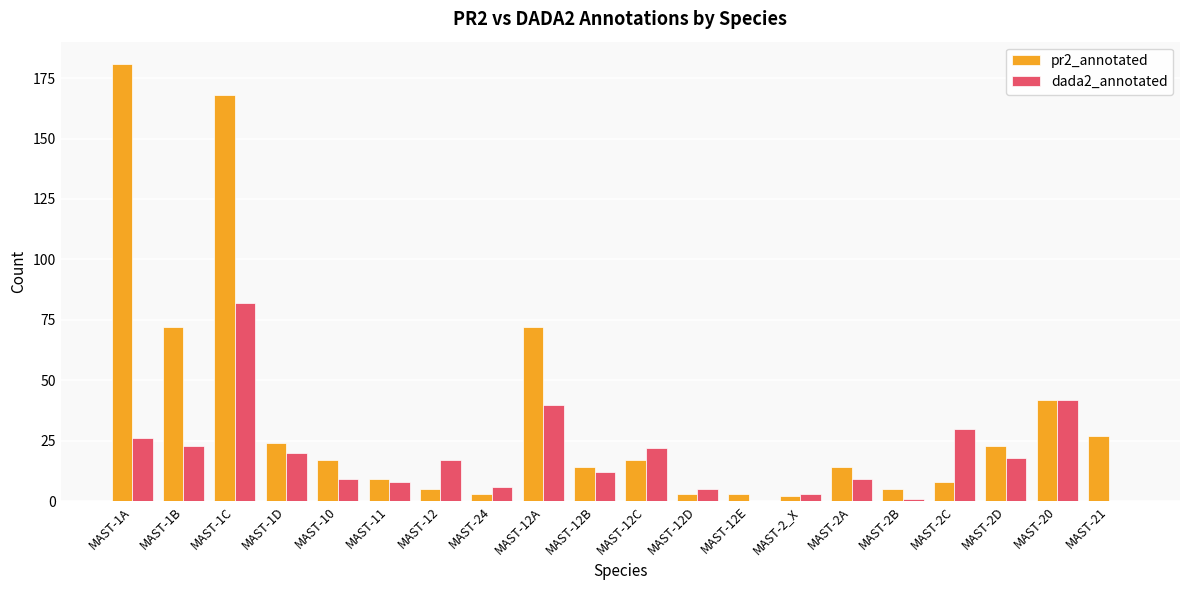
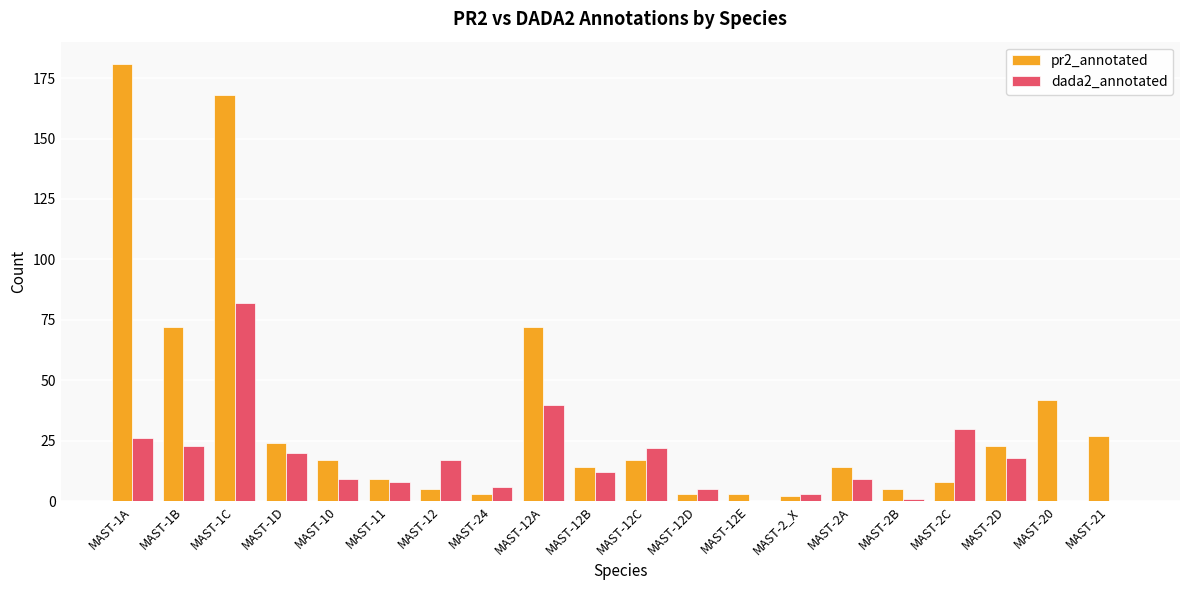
dada2_annotated, MAST-20: 42 -> 0
